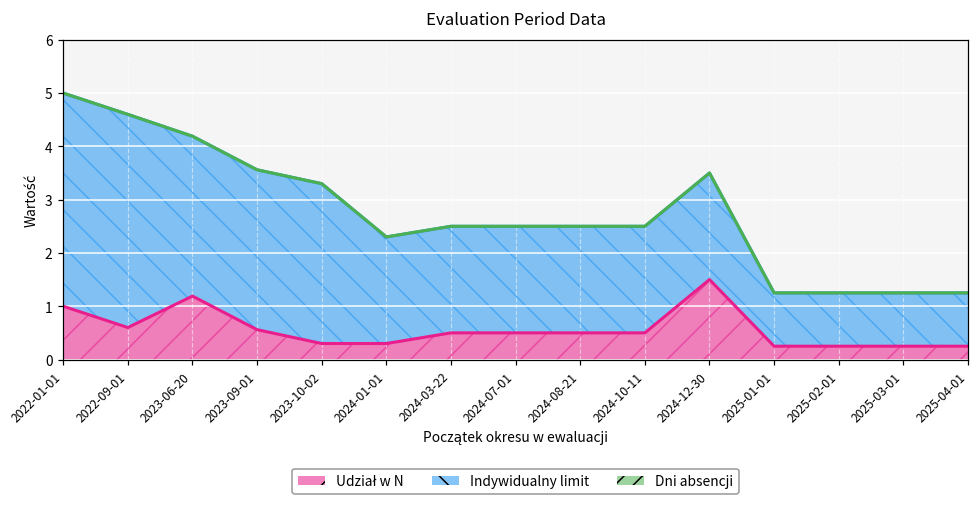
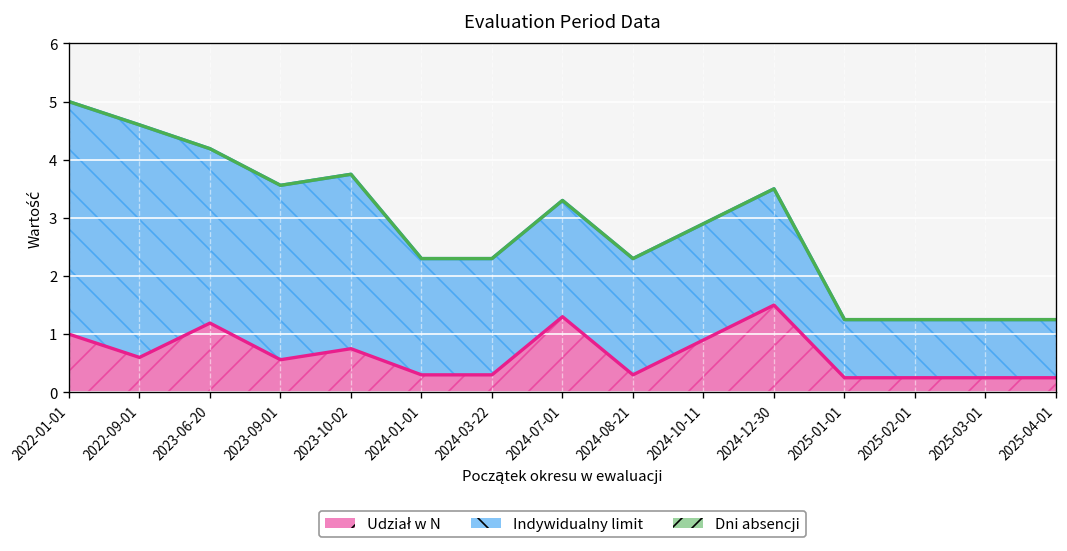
Udział w N, 2023-10-02: 0.3 -> 0.8
Udział w N, 2024-03-22: 0.5 -> 0.3
Udział w N, 2024-07-01: 0.5 -> 1.3
Udział w N, 2024-08-21: 0.5 -> 0.3
Udział w N, 2024-10-11: 0.5 -> 0.9
